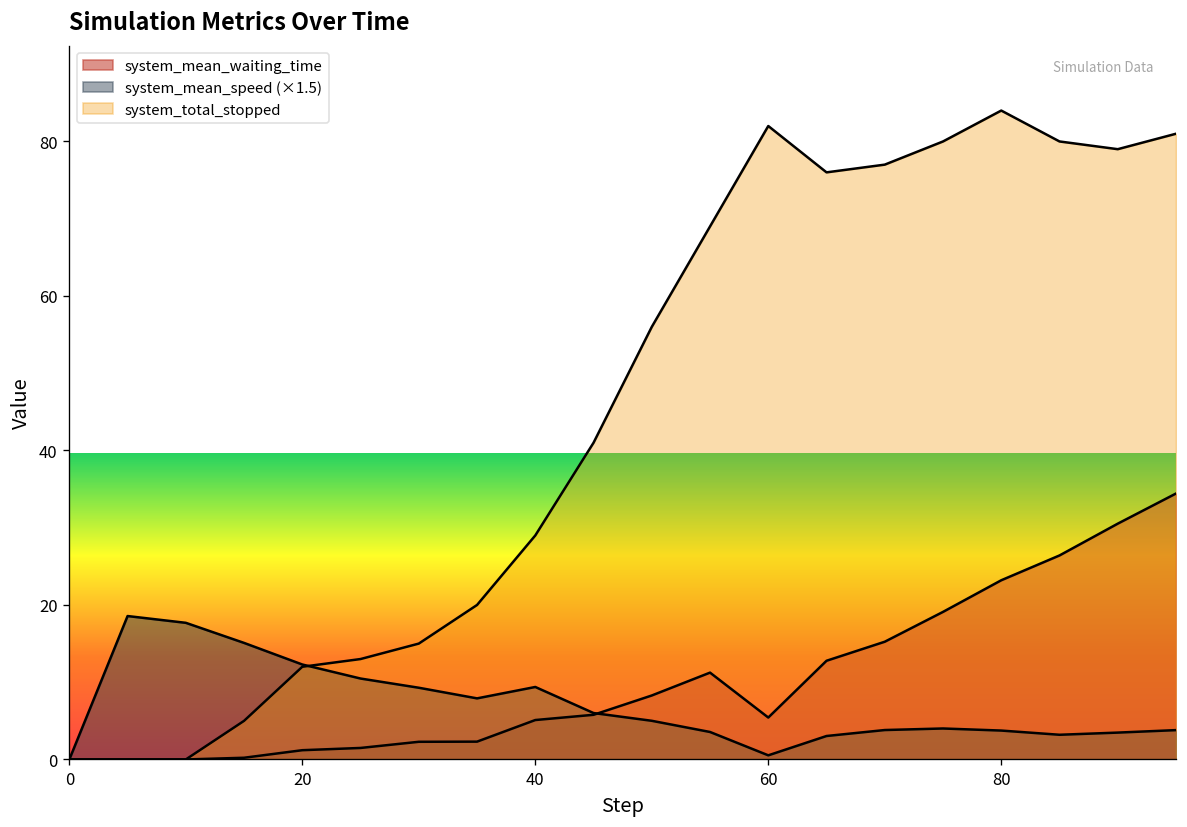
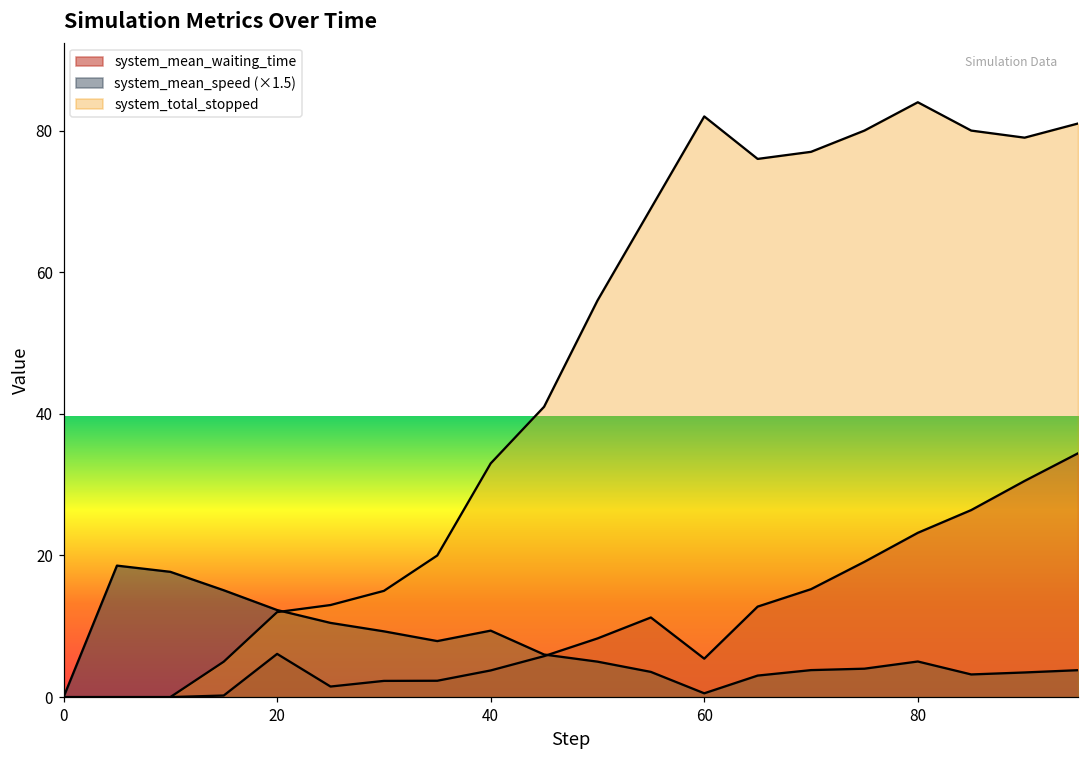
system_mean_waiting_time, 20: 1 -> 6
system_mean_waiting_time, 40: 5 -> 4
system_total_stopped, 40: 29 -> 33
system_mean_speed (×1.5), 80: 4 -> 5
